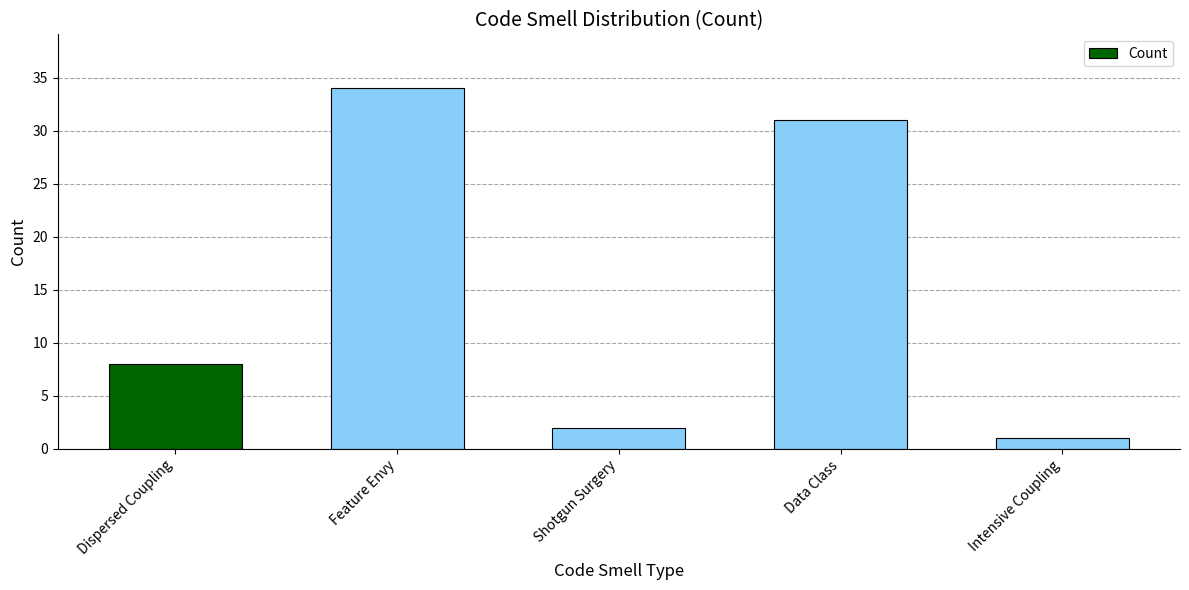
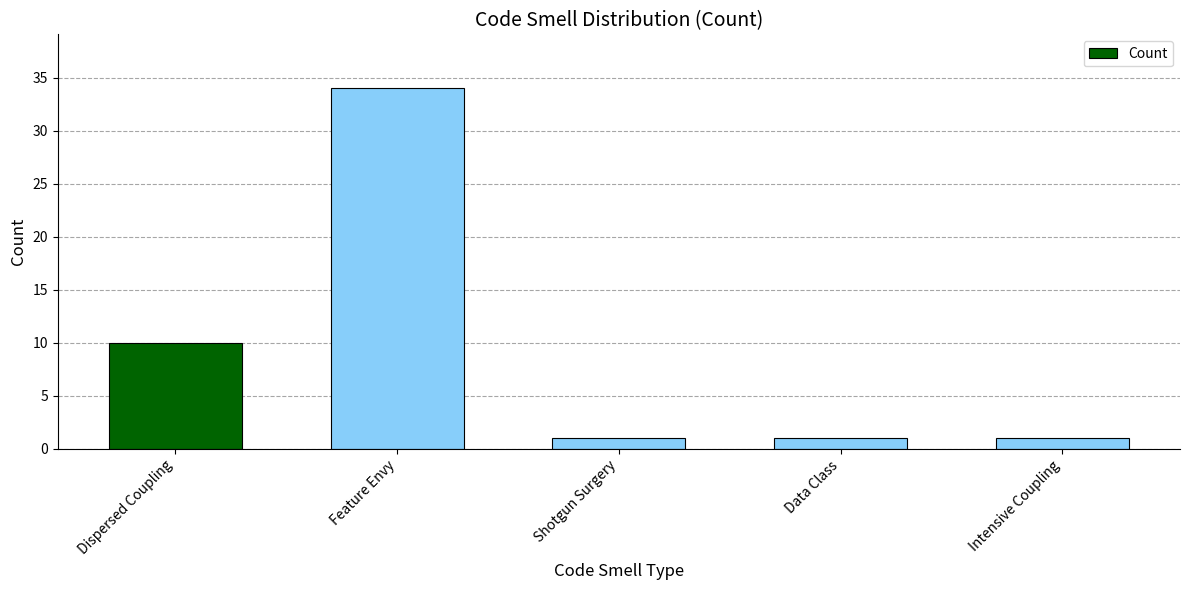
Dispersed Coupling: 8 -> 10
Shotgun Surgery: 2 -> 1
Data Class: 31 -> 1
